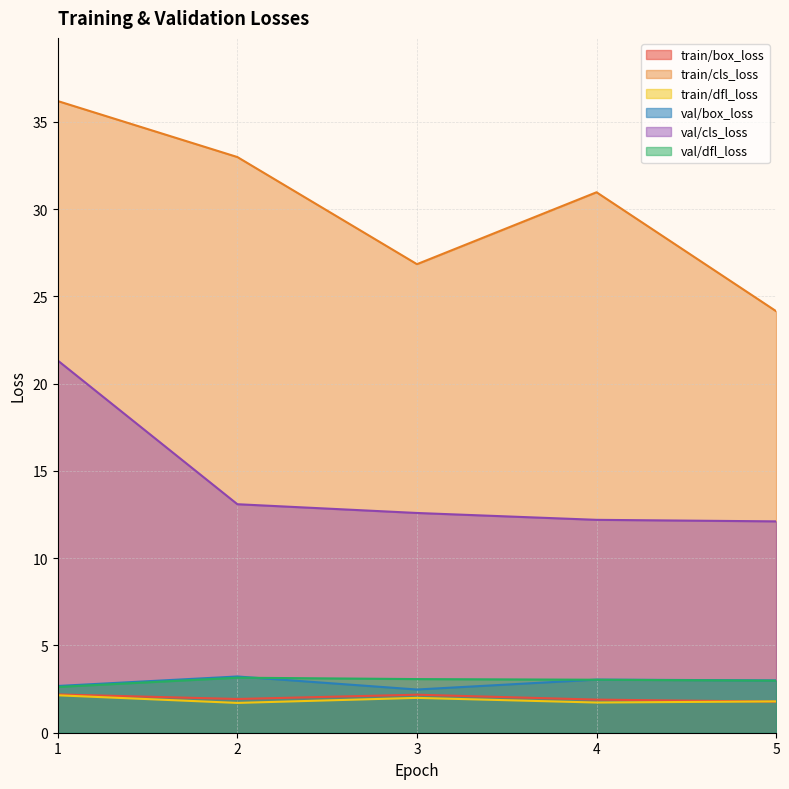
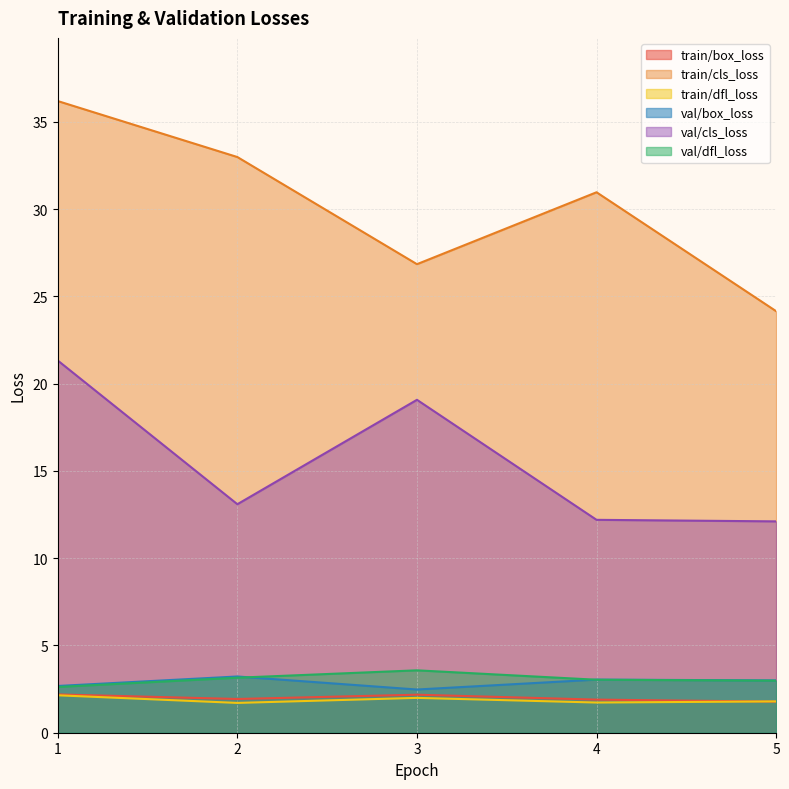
val/cls_loss, 3: 12.6 -> 19.1
val/dfl_loss, 3: 3.1 -> 3.6
